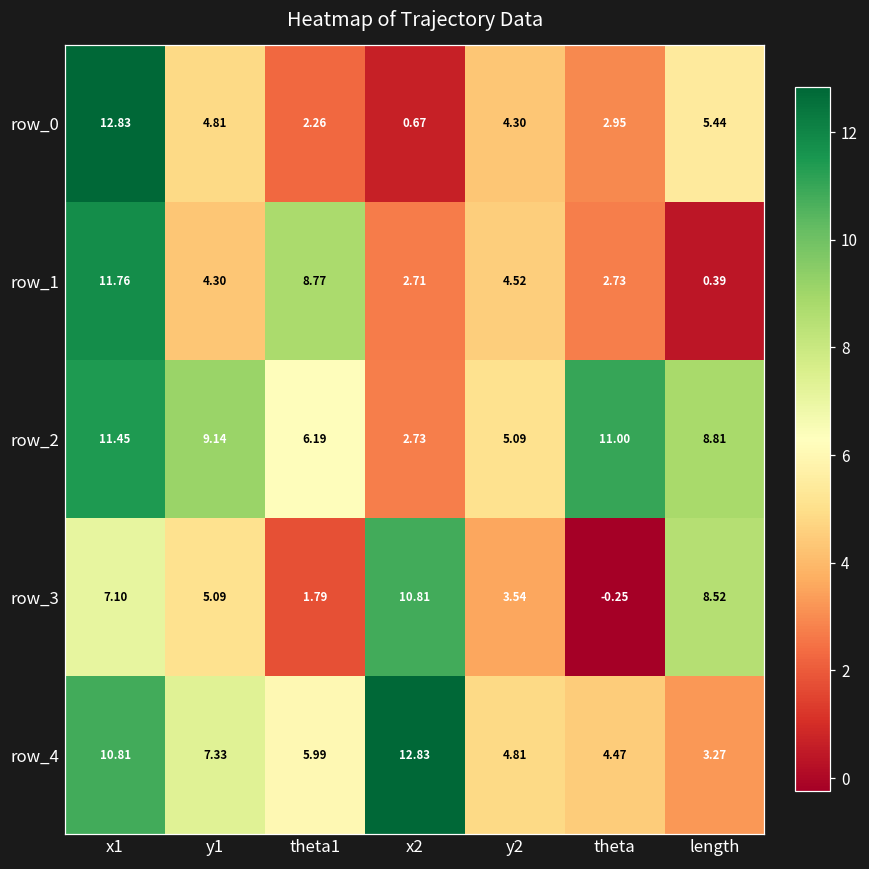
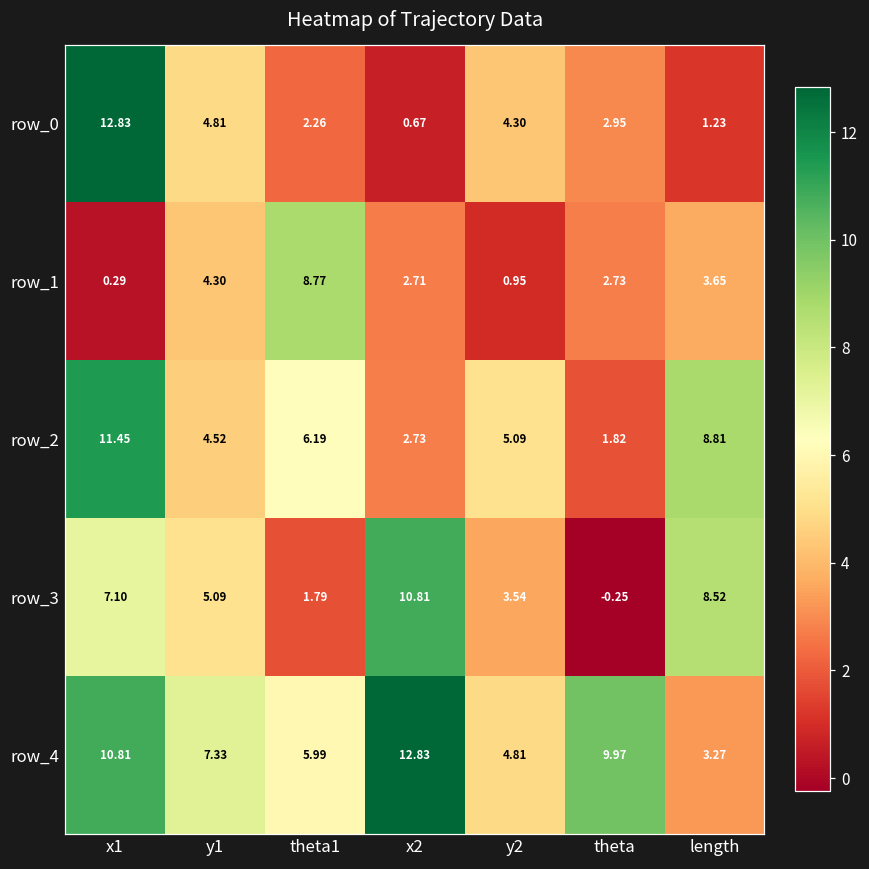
row_0, length: 5.44 -> 1.23
row_1, x1: 11.76 -> 0.29
row_1, y2: 4.52 -> 0.95
row_1, length: 0.39 -> 3.65
row_2, y1: 9.14 -> 4.52
row_2, theta: 11.00 -> 1.82
row_4, theta: 4.47 -> 9.97
